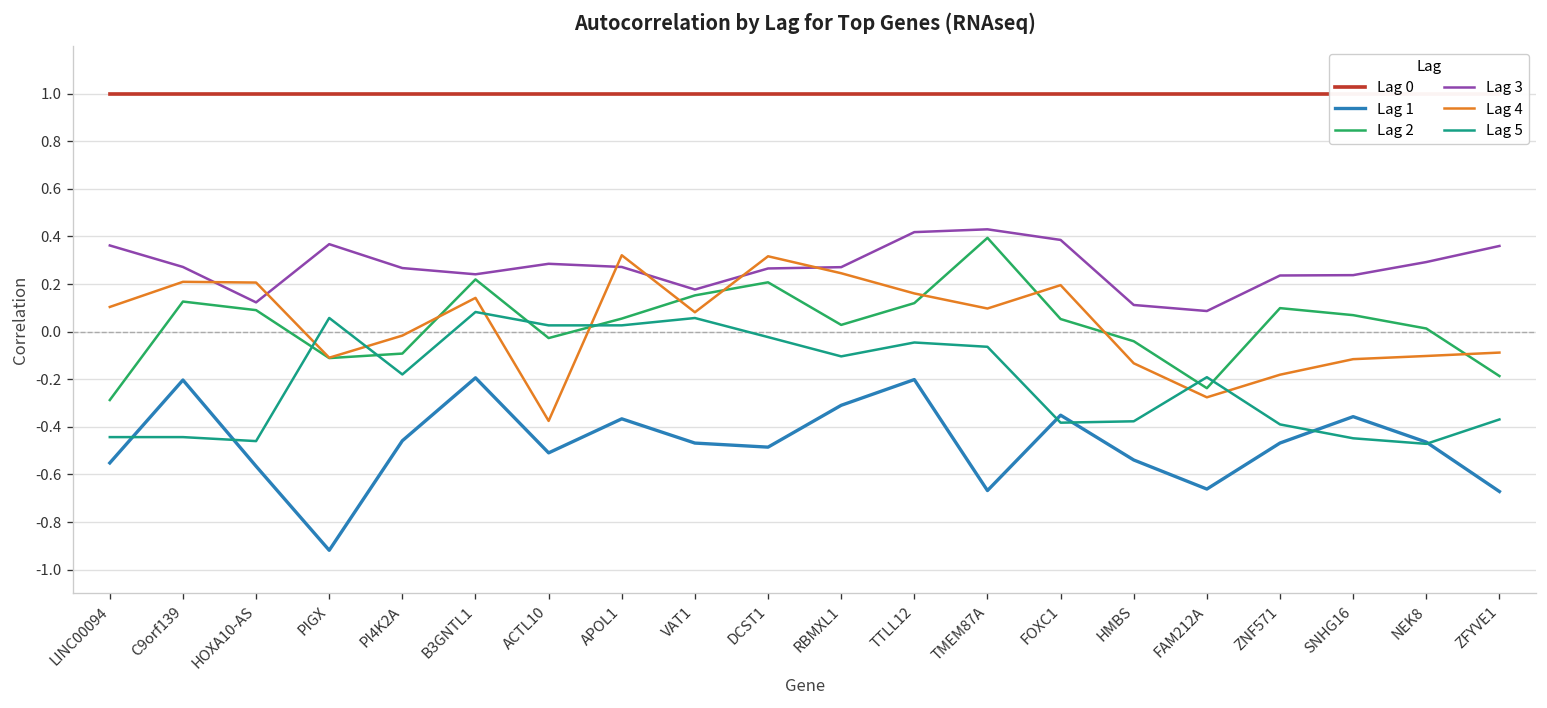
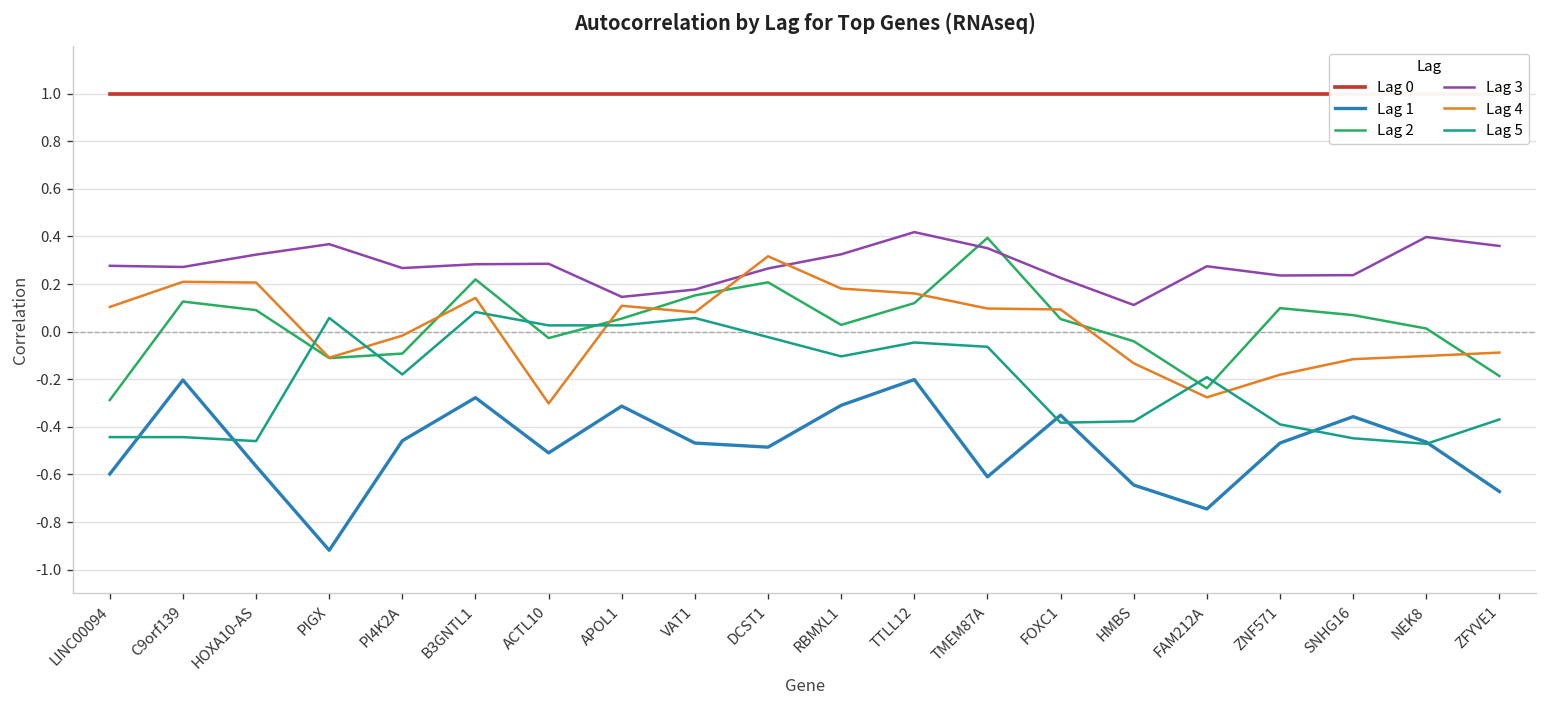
Lag 1, LINC00094: -0.55 -> -0.60
Lag 3, LINC00094: 0.36 -> 0.28
Lag 3, HOXA10-AS: 0.12 -> 0.32
Lag 1, B3GNTL1: -0.19 -> -0.28
Lag 3, B3GNTL1: 0.24 -> 0.28
Lag 4, ACTL10: -0.38 -> -0.30
Lag 1, APOL1: -0.37 -> -0.31
Lag 3, APOL1: 0.27 -> 0.15
Lag 4, APOL1: 0.32 -> 0.11
Lag 3, RBMXL1: 0.27 -> 0.33
Lag 4, RBMXL1: 0.25 -> 0.18
Lag 1, TMEM87A: -0.67 -> -0.61
Lag 3, TMEM87A: 0.43 -> 0.35
Lag 3, FOXC1: 0.39 -> 0.23
Lag 4, FOXC1: 0.20 -> 0.09
Lag 1, HMBS: -0.54 -> -0.64
Lag 1, FAM212A: -0.66 -> -0.75
Lag 3, FAM212A: 0.09 -> 0.27
Lag 3, NEK8: 0.29 -> 0.40
